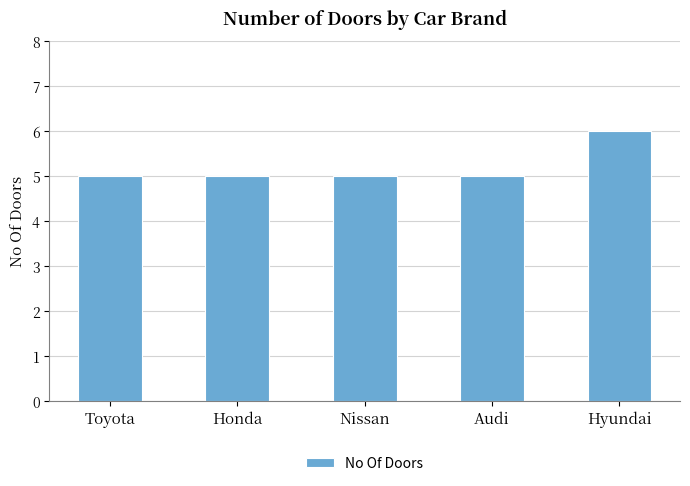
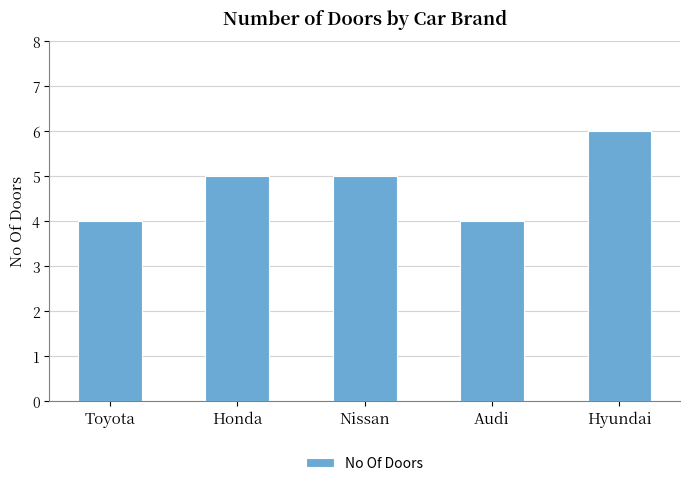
Toyota: 5 -> 4
Audi: 5 -> 4
